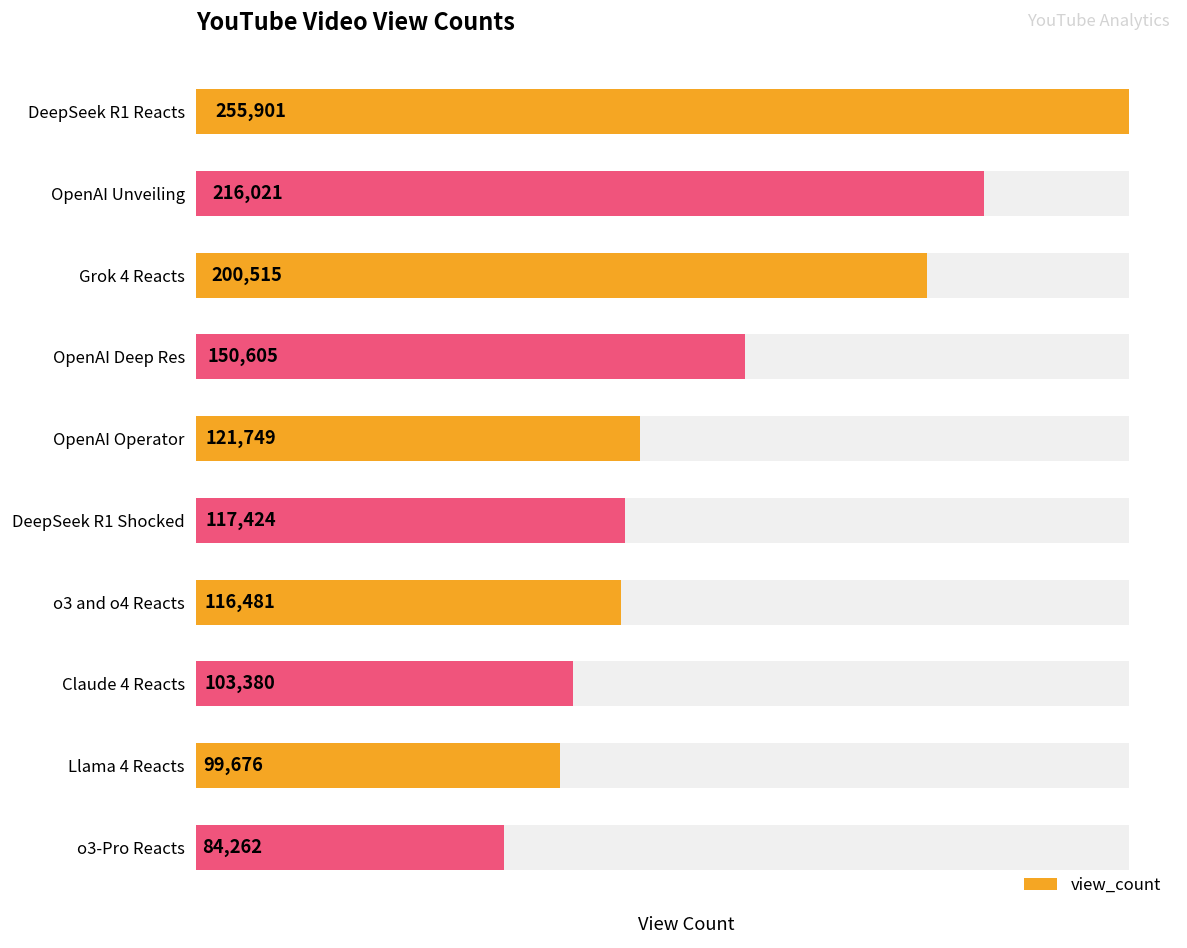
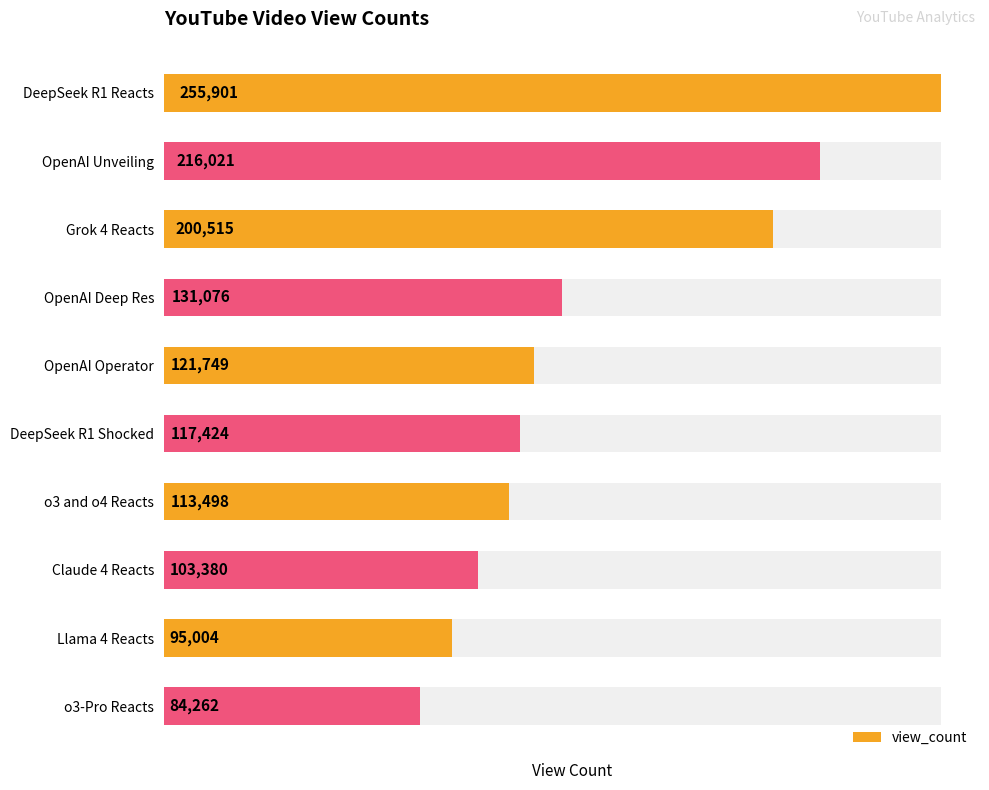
view_count, OpenAI Deep Res: 150,605 -> 131,076
view_count, o3 and o4 Reacts: 116,481 -> 113,498
view_count, Llama 4 Reacts: 99,676 -> 95,004
